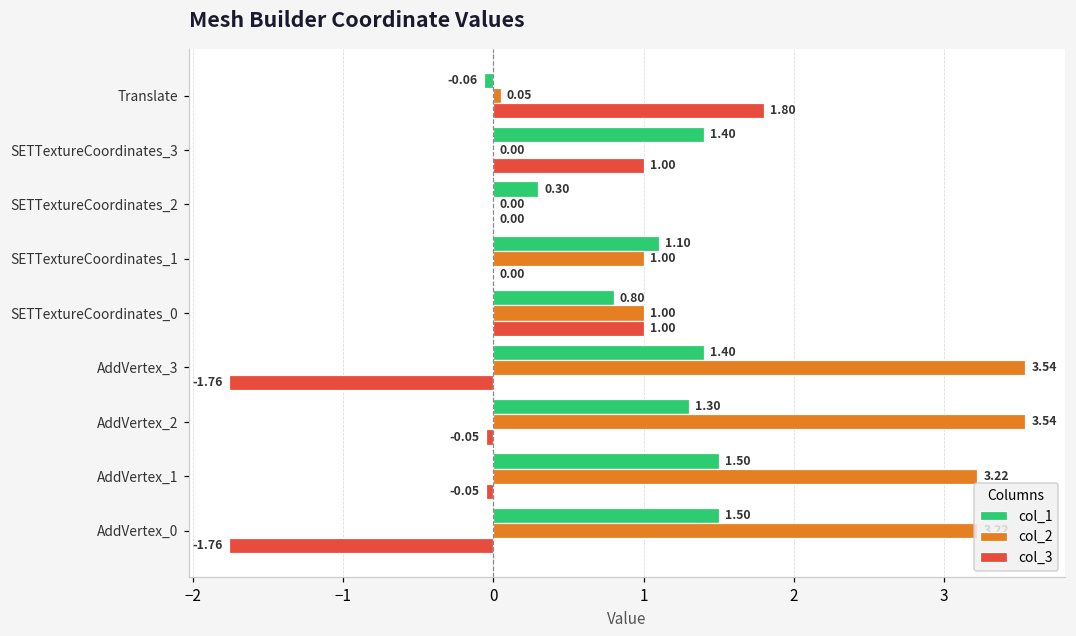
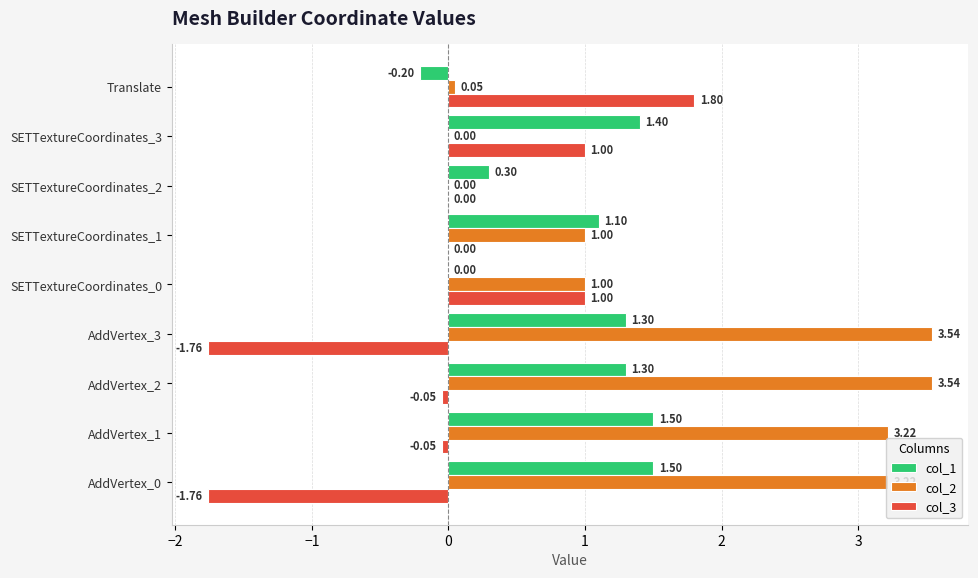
col_1, Translate: -0.06 -> -0.20
col_1, SETTextureCoordinates_0: 0.80 -> 0.00
col_1, AddVertex_3: 1.40 -> 1.30
